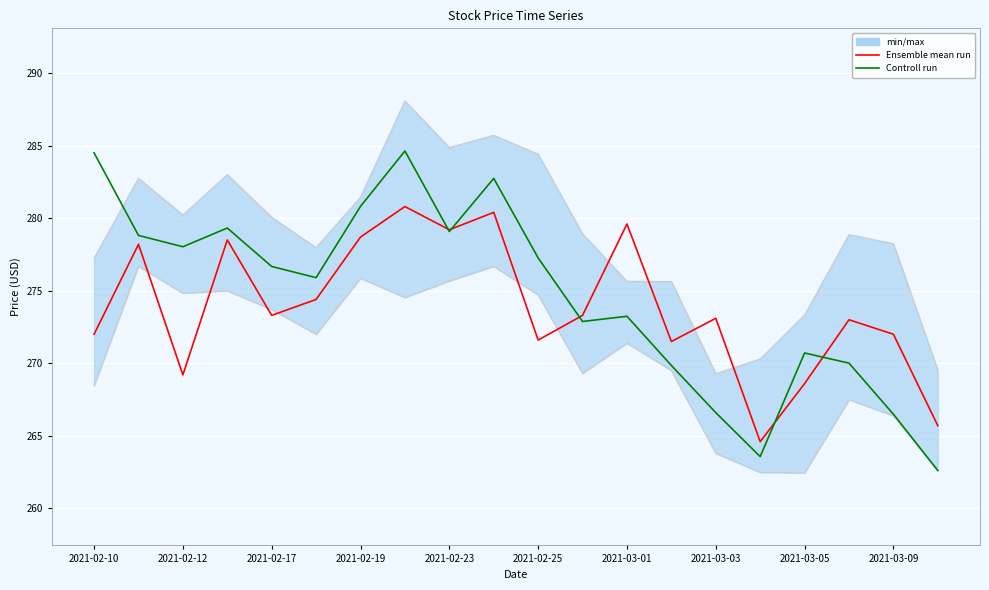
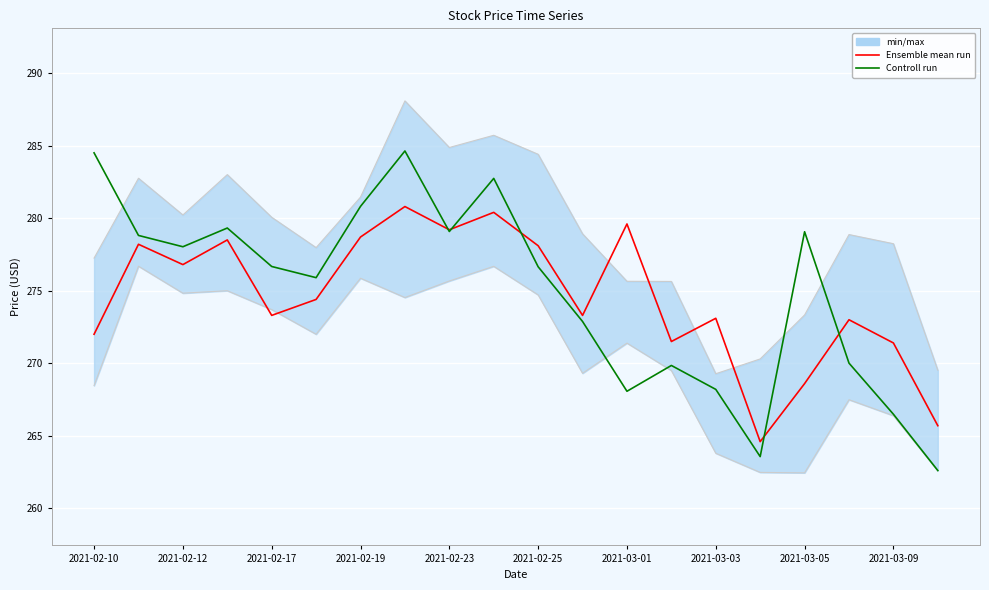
Ensemble mean run, 2021-02-12: 269.2 -> 276.8
Ensemble mean run, 2021-02-25: 271.6 -> 278.1
Controll run, 2021-02-25: 277.3 -> 276.7
Controll run, 2021-03-01: 273.2 -> 268.1
Controll run, 2021-03-03: 266.6 -> 268.2
Controll run, 2021-03-05: 270.7 -> 279.1
Ensemble mean run, 2021-03-09: 272.0 -> 271.4
